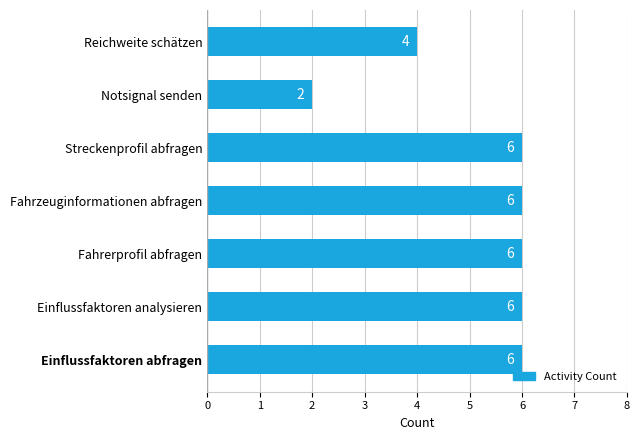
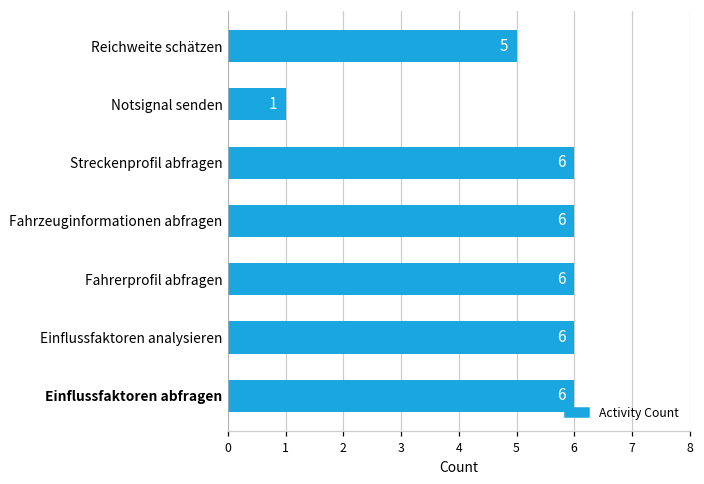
Reichweite schätzen: 4 -> 5
Notsignal senden: 2 -> 1
